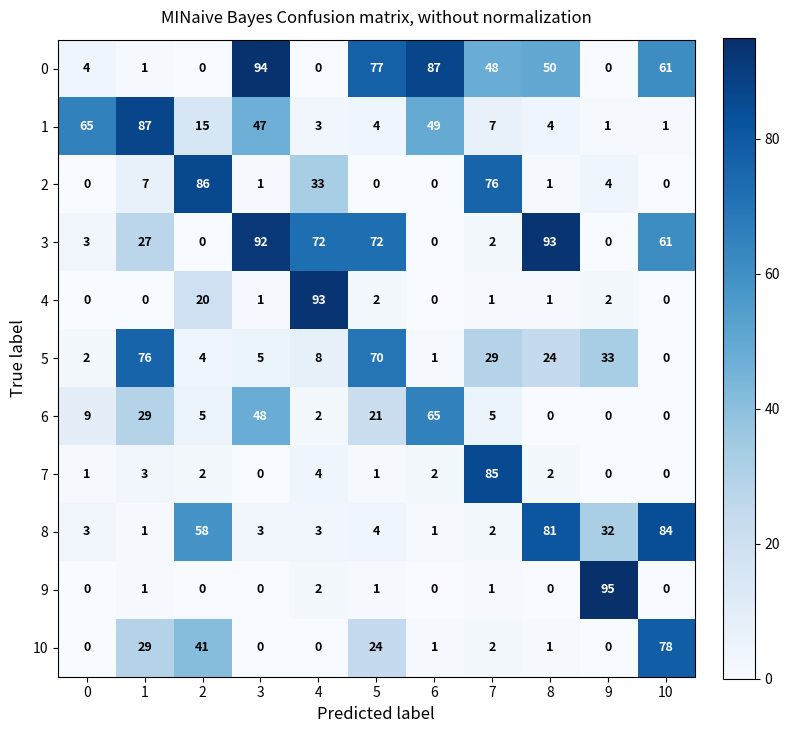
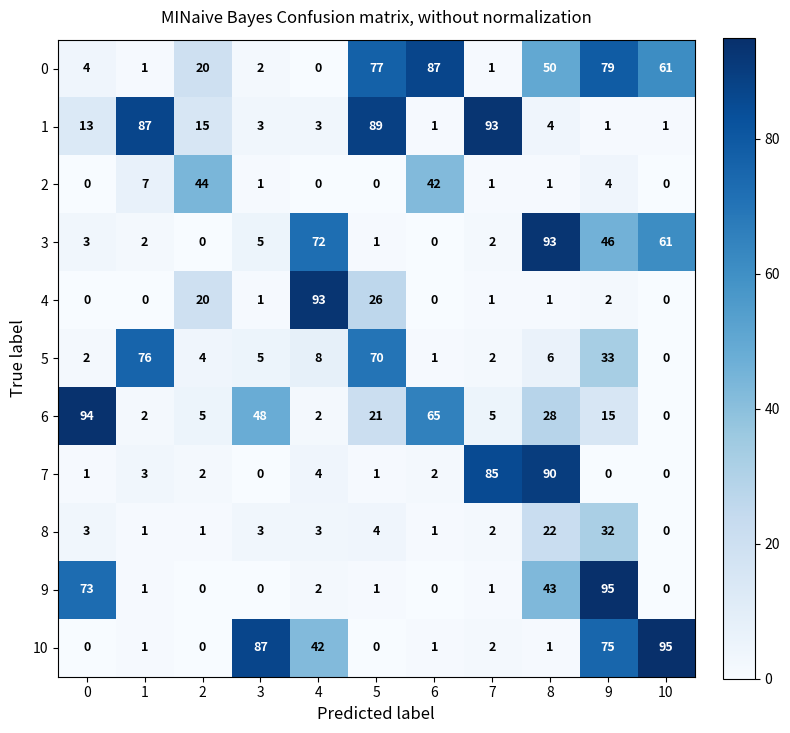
0, 2: 0 -> 20
0, 3: 94 -> 2
0, 7: 48 -> 1
0, 9: 0 -> 79
1, 0: 65 -> 13
1, 3: 47 -> 3
1, 5: 4 -> 89
1, 6: 49 -> 1
1, 7: 7 -> 93
2, 2: 86 -> 44
2, 4: 33 -> 0
2, 6: 0 -> 42
2, 7: 76 -> 1
3, 1: 27 -> 2
3, 3: 92 -> 5
3, 5: 72 -> 1
3, 9: 0 -> 46
4, 5: 2 -> 26
5, 7: 29 -> 2
5, 8: 24 -> 6
6, 0: 9 -> 94
6, 1: 29 -> 2
6, 8: 0 -> 28
6, 9: 0 -> 15
7, 8: 2 -> 90
8, 2: 58 -> 1
8, 8: 81 -> 22
8, 10: 84 -> 0
9, 0: 0 -> 73
9, 8: 0 -> 43
10, 1: 29 -> 1
10, 2: 41 -> 0
10, 3: 0 -> 87
10, 4: 0 -> 42
10, 5: 24 -> 0
10, 9: 0 -> 75
10, 10: 78 -> 95
